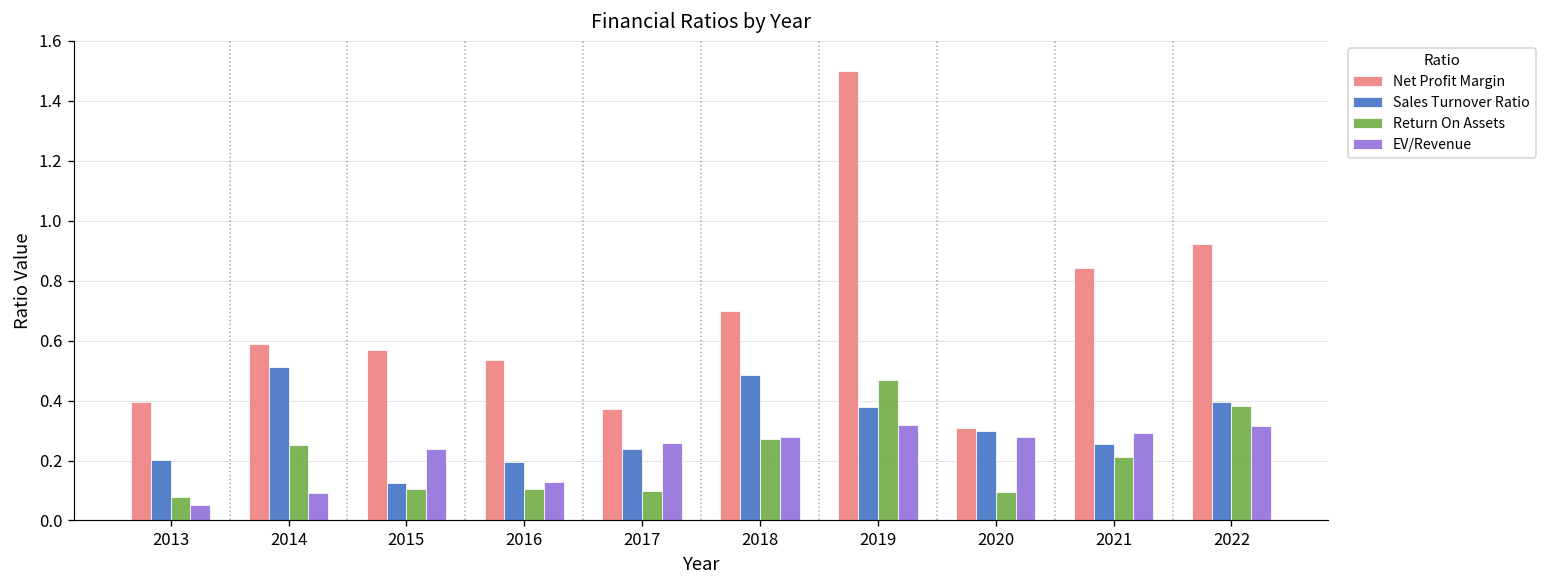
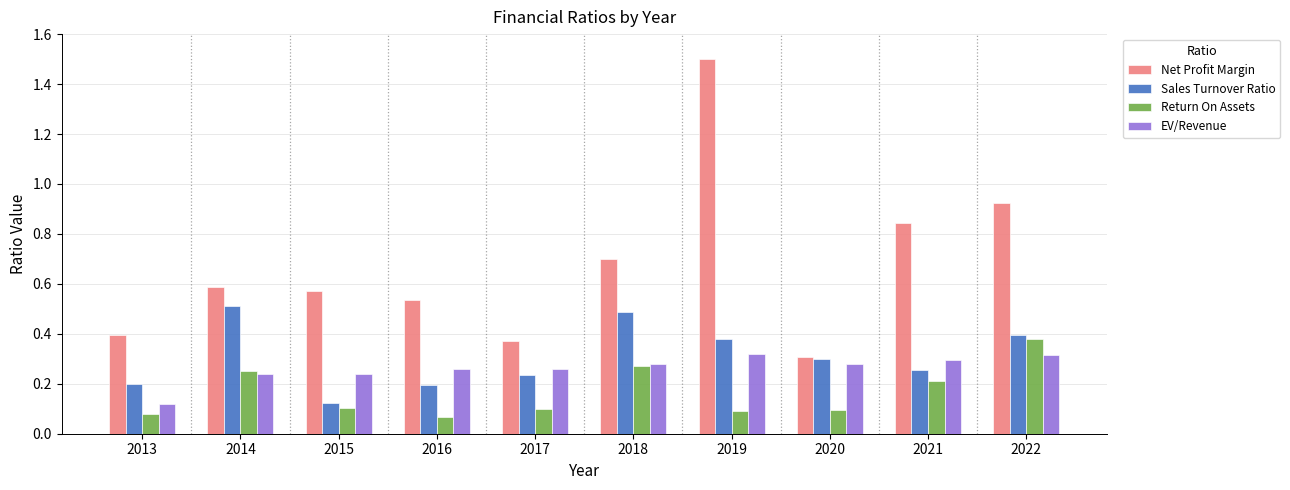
EV/Revenue, 2013: 0.05 -> 0.12
EV/Revenue, 2014: 0.09 -> 0.24
Return On Assets, 2016: 0.10 -> 0.07
EV/Revenue, 2016: 0.13 -> 0.26
Return On Assets, 2019: 0.47 -> 0.09
